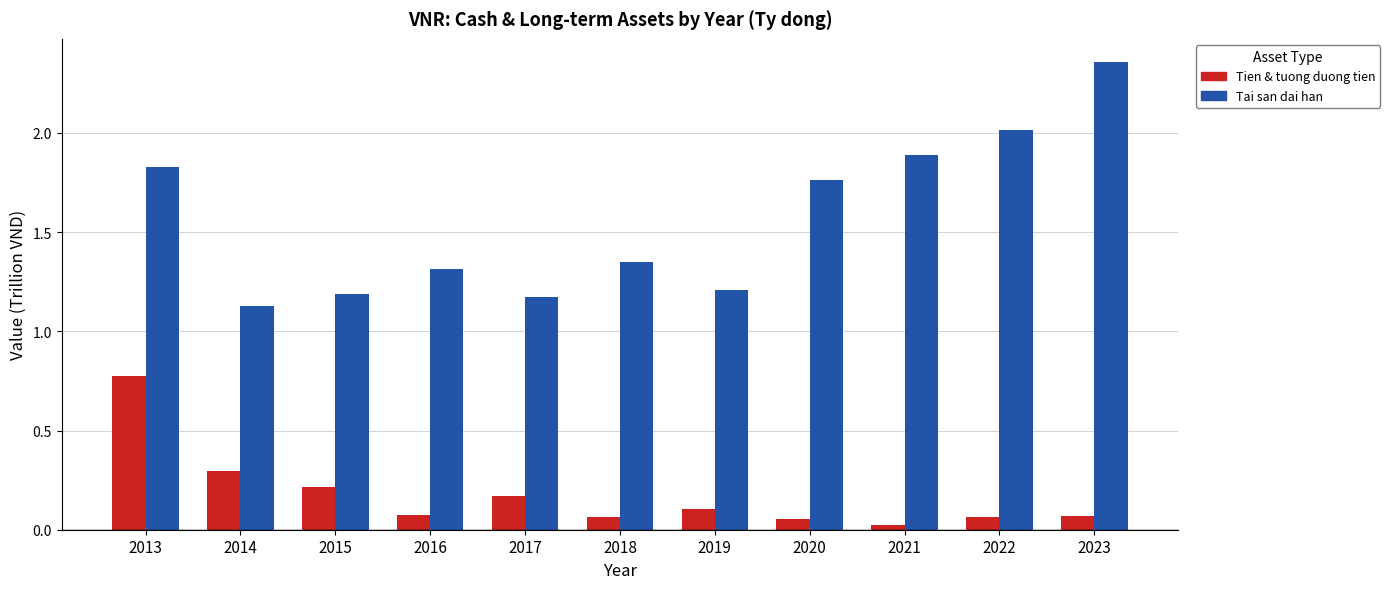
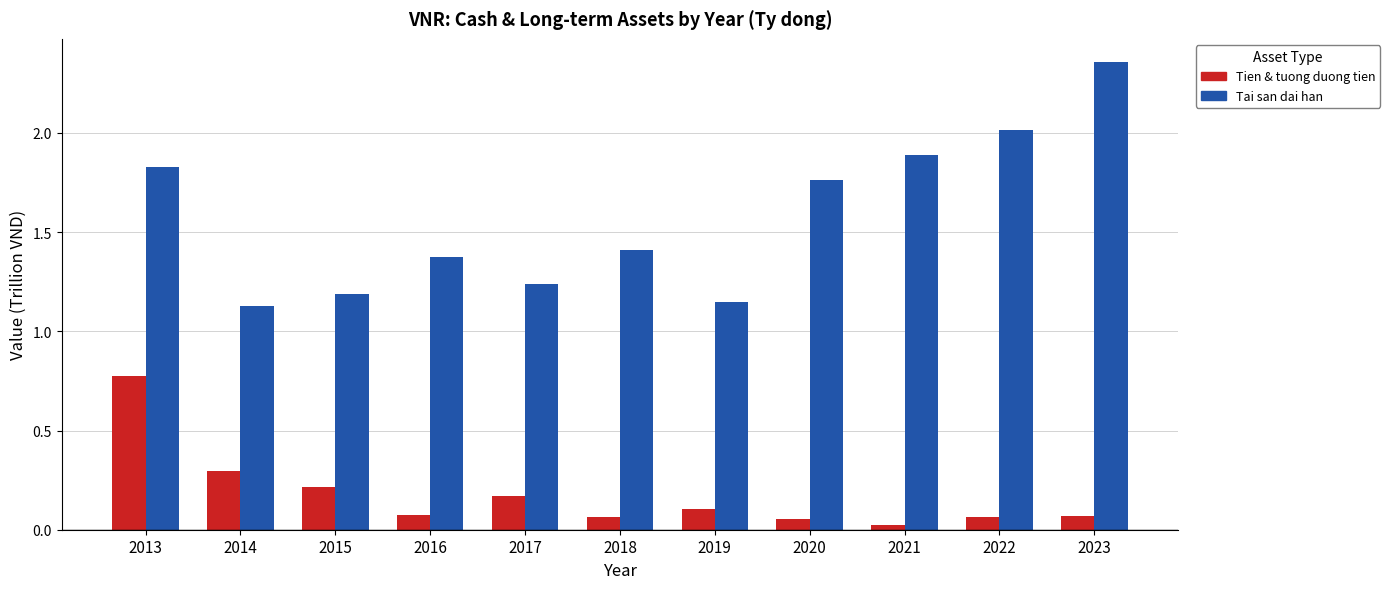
Tai san dai han, 2016: 1.32 -> 1.38
Tai san dai han, 2017: 1.17 -> 1.24
Tai san dai han, 2018: 1.35 -> 1.41
Tai san dai han, 2019: 1.21 -> 1.15
